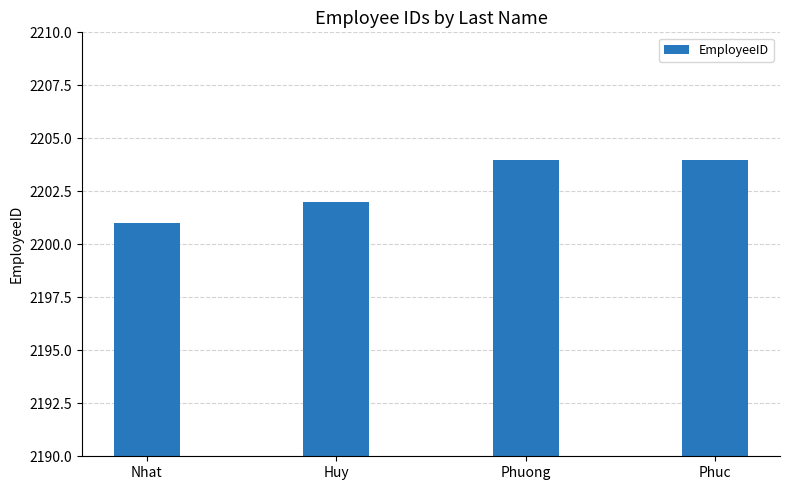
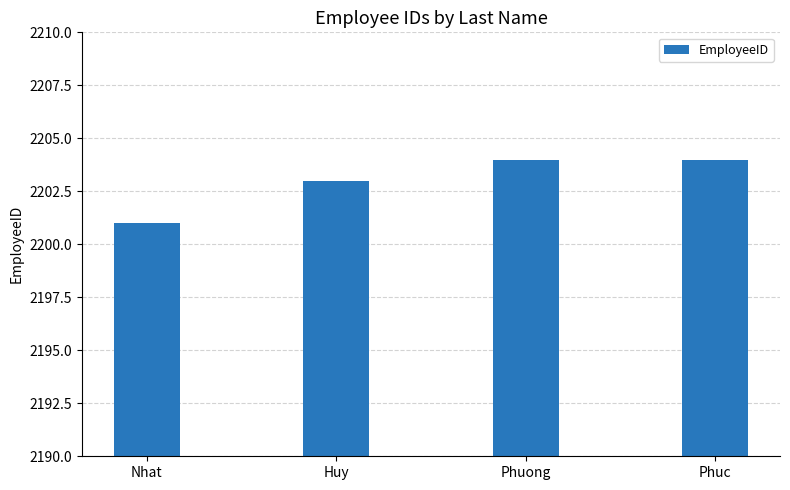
Huy: 2202 -> 2203
